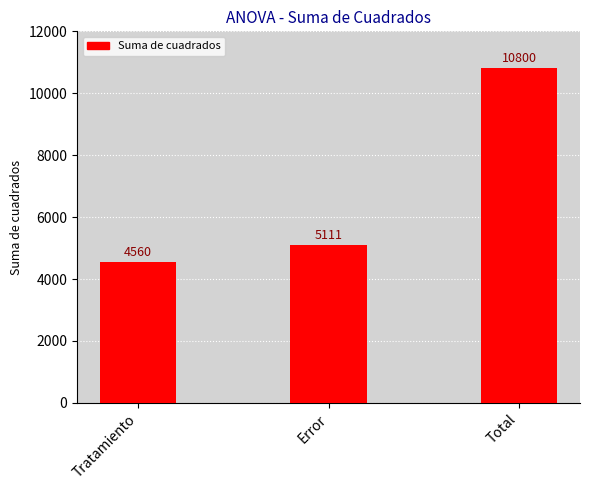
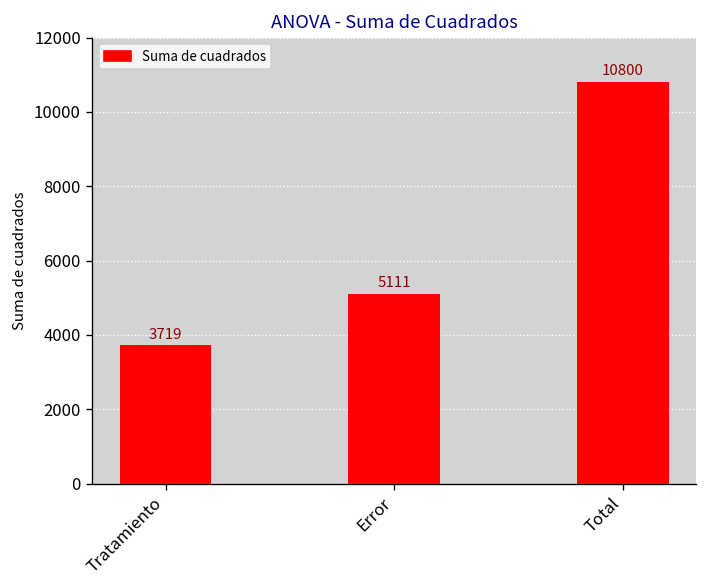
Tratamiento: 4560 -> 3719
